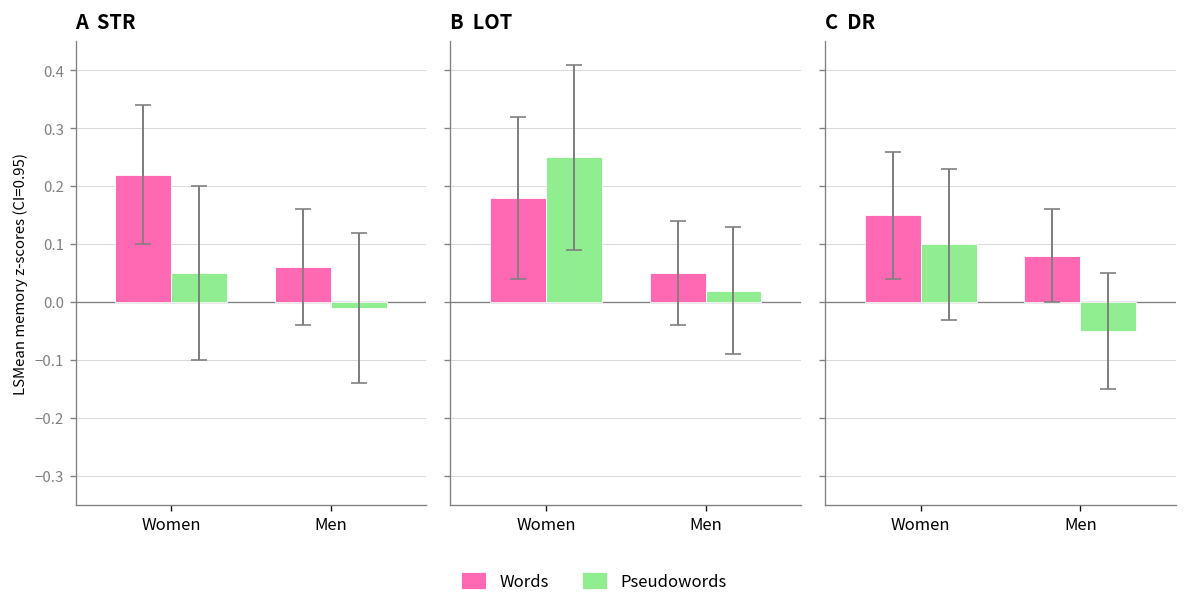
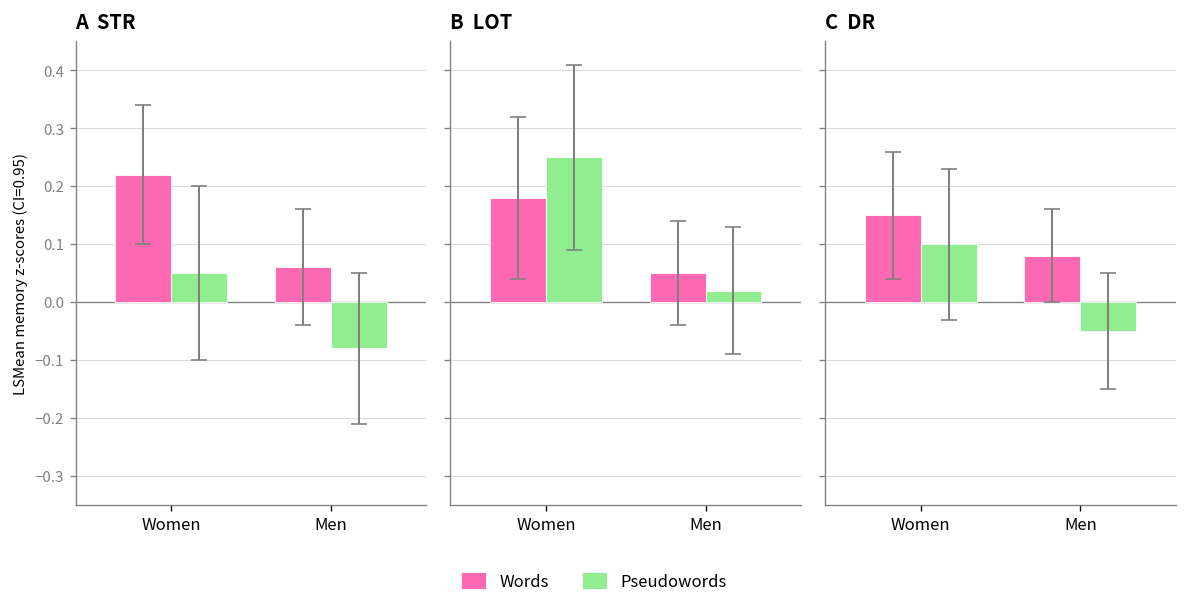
A STR, Pseudowords, Men: -0.01 -> -0.08
